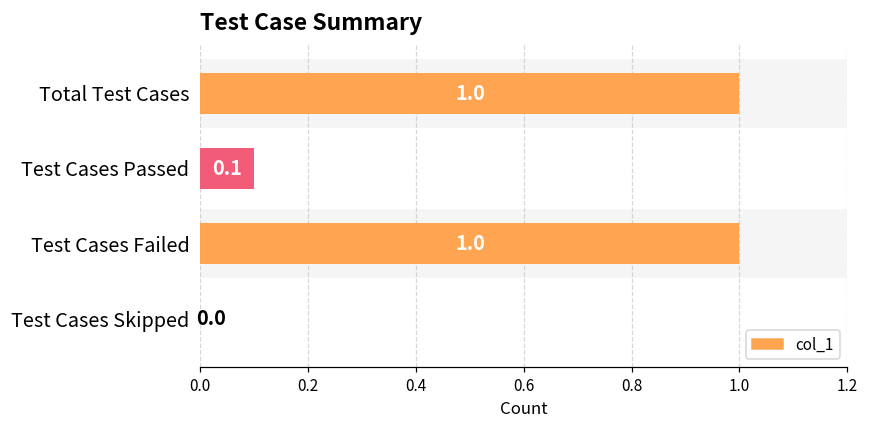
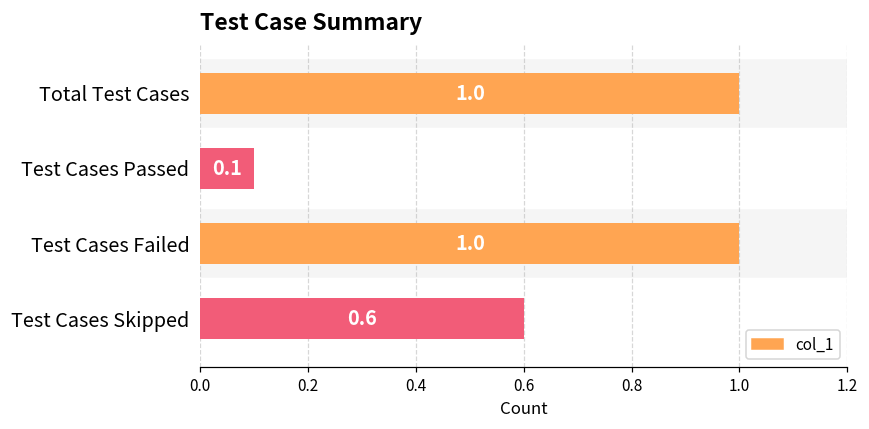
Test Cases Skipped: 0.0 -> 0.6
